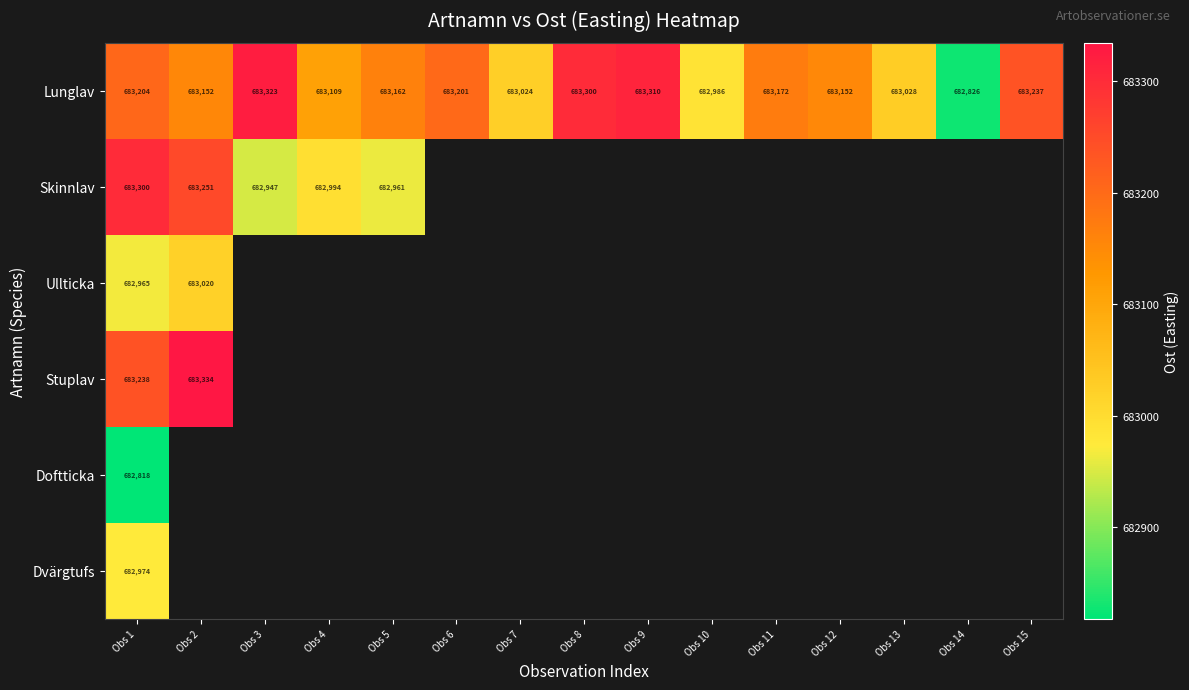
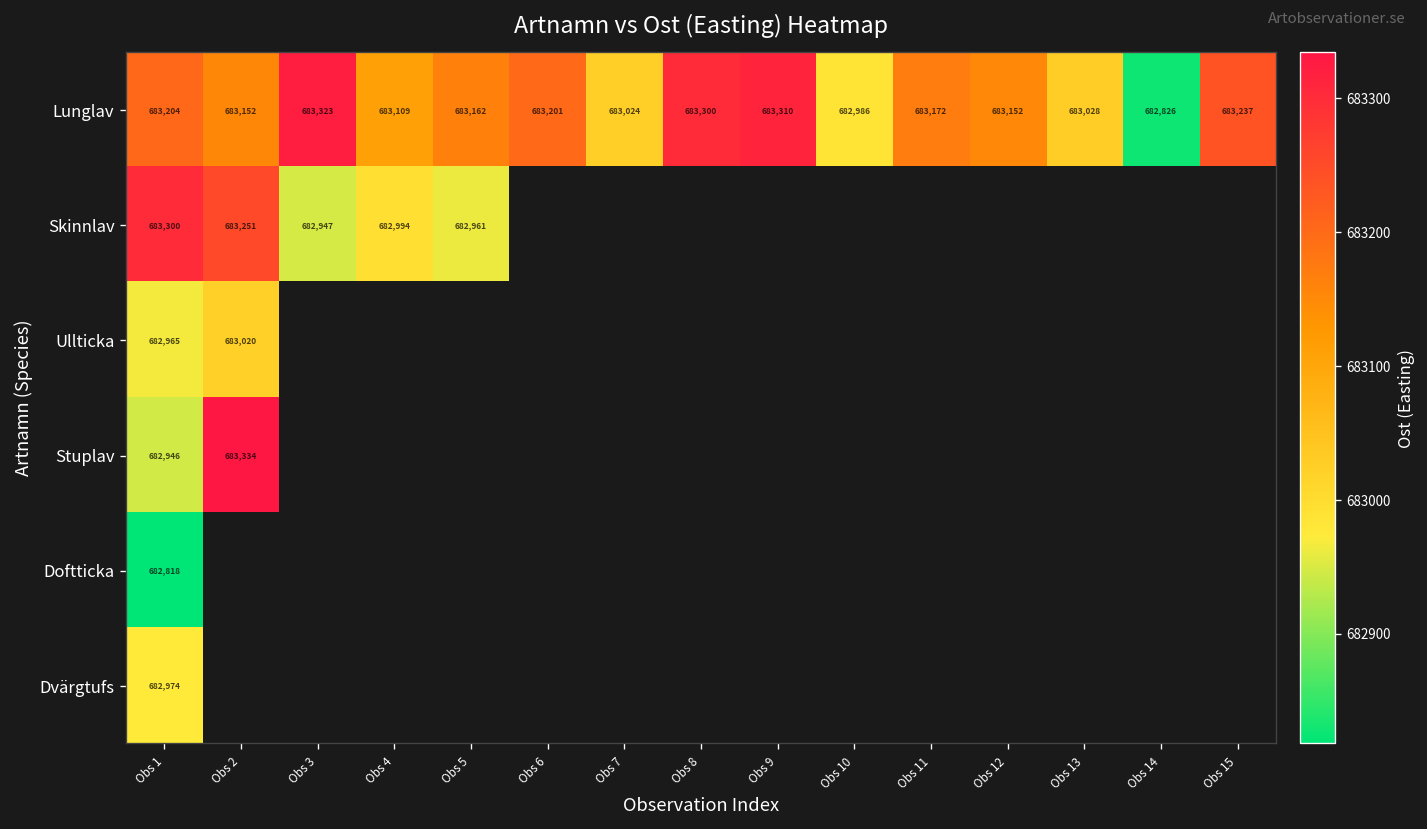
Stuplav, Obs 1: 683,238 -> 682,946
